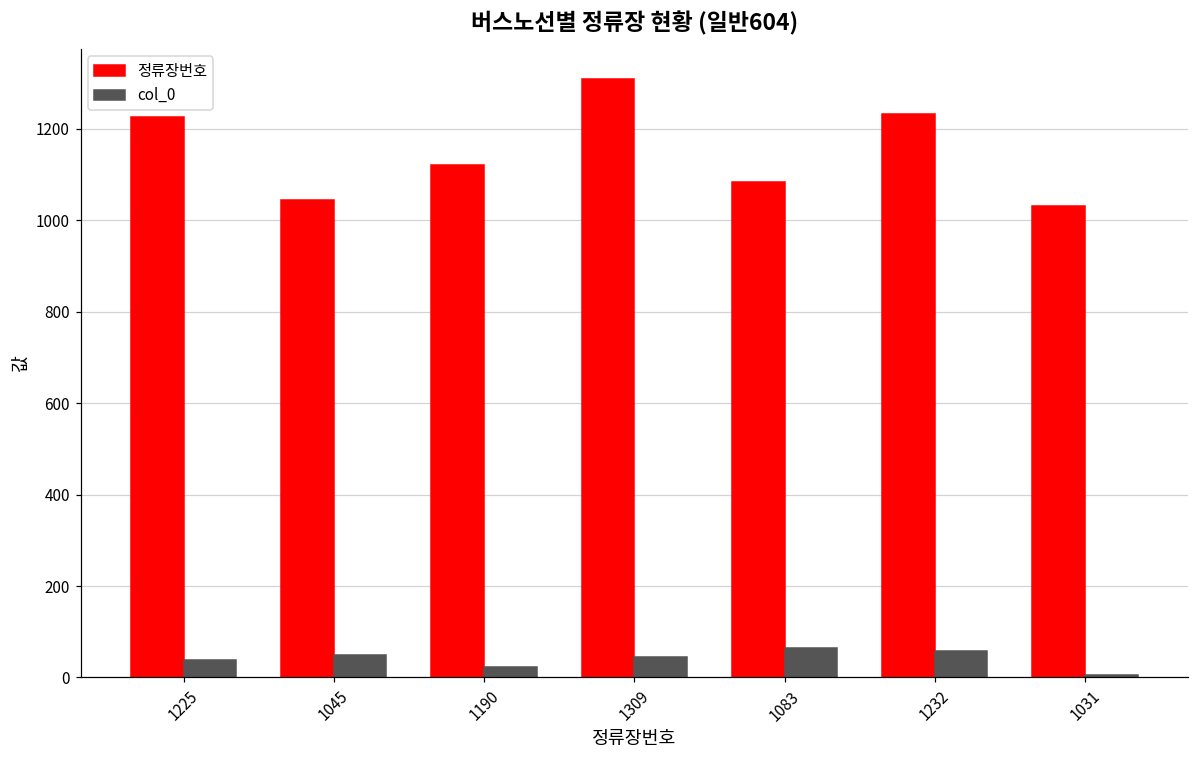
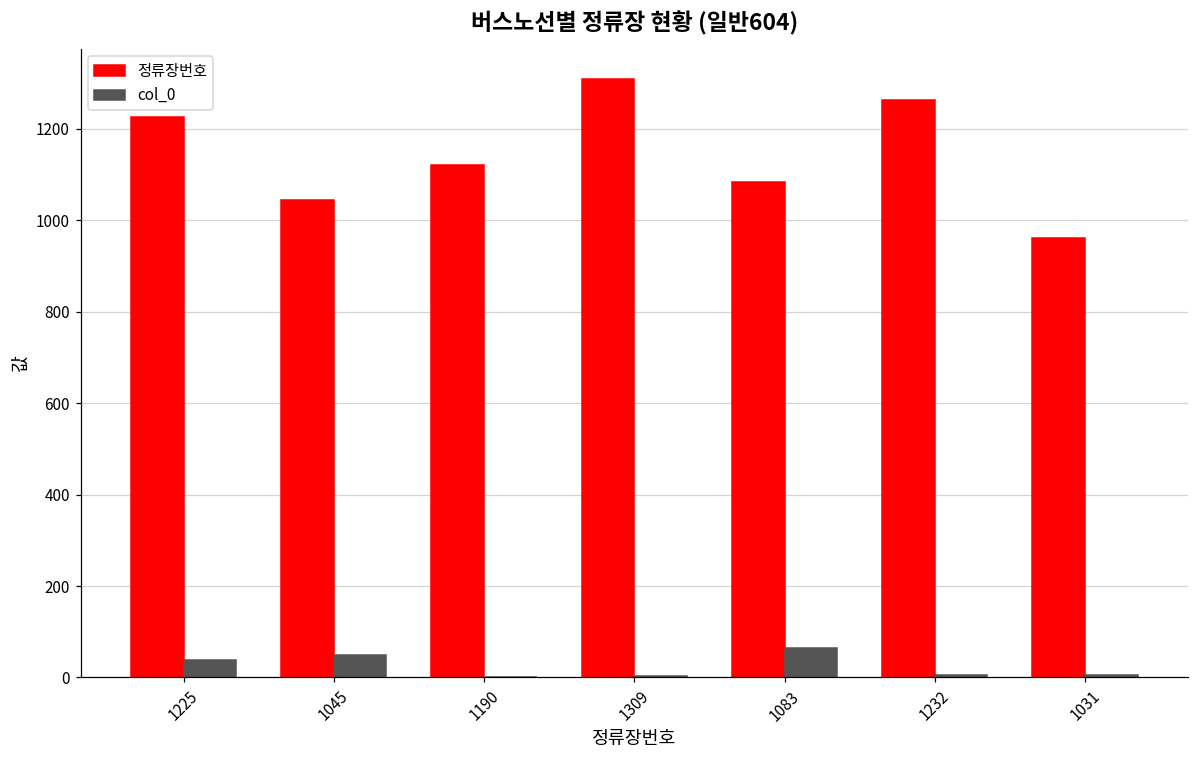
col_0, 1190: 20 -> 0
col_0, 1309: 40 -> 0
정류장번호, 1232: 1230 -> 1260
col_0, 1232: 60 -> 10
정류장번호, 1031: 1030 -> 960
